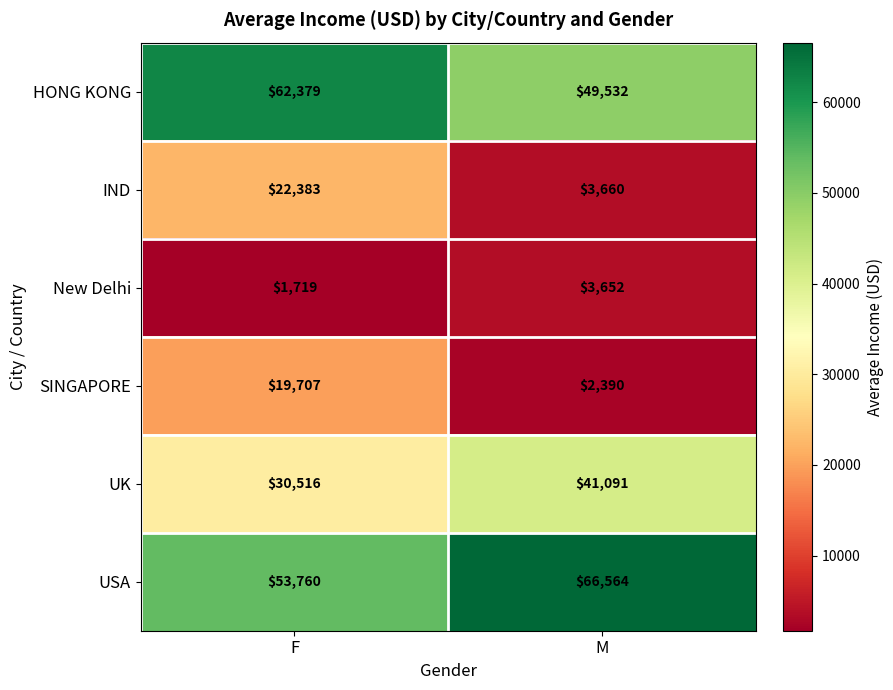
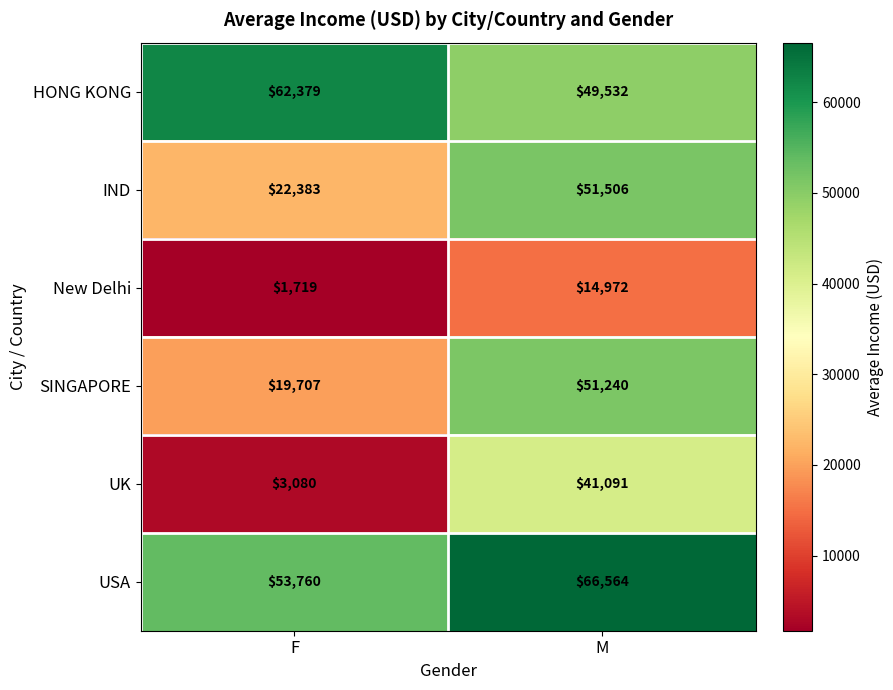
IND, M: $3,660 -> $51,506
New Delhi, M: $3,652 -> $14,972
SINGAPORE, M: $2,390 -> $51,240
UK, F: $30,516 -> $3,080
